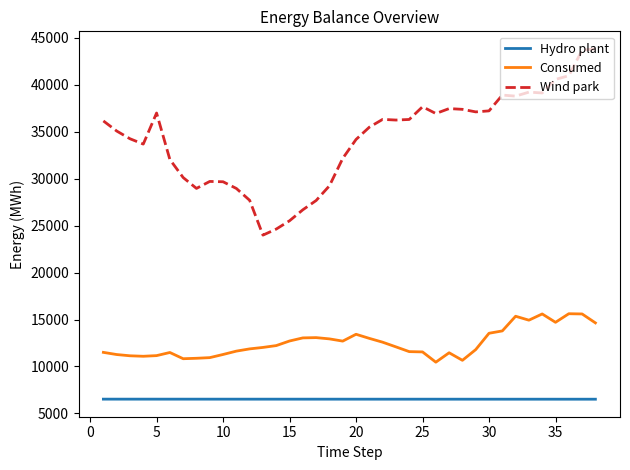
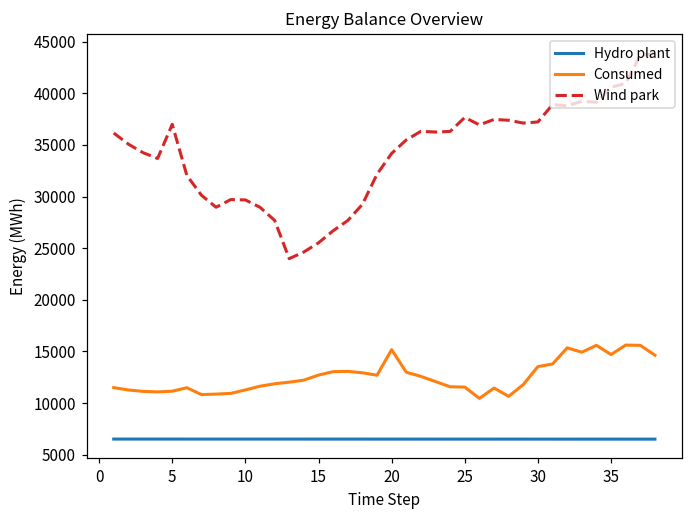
Consumed, 20: 13000 -> 15000
